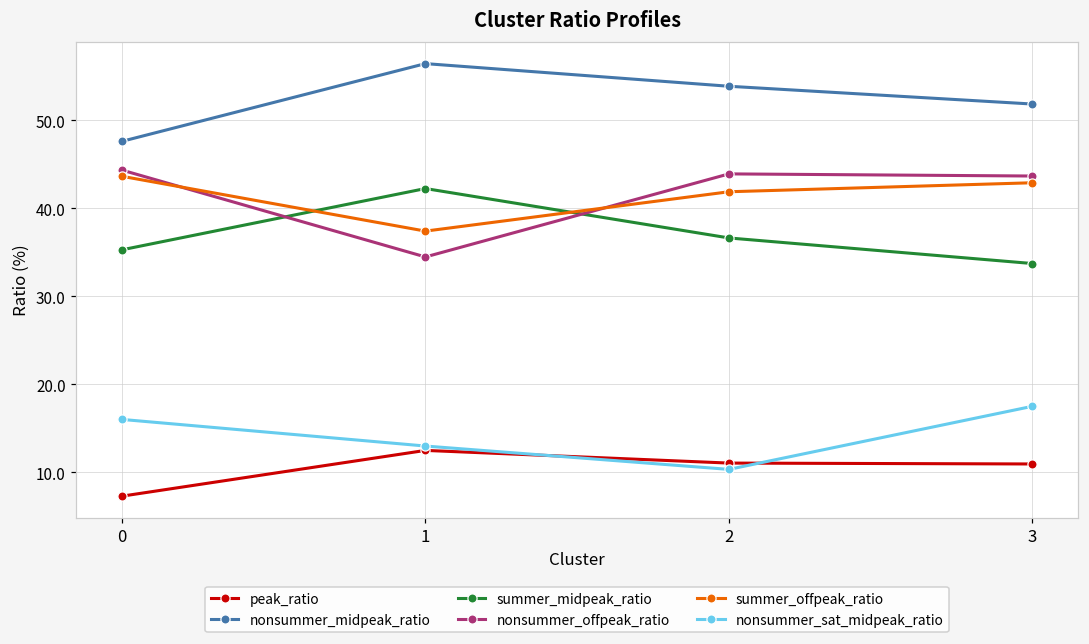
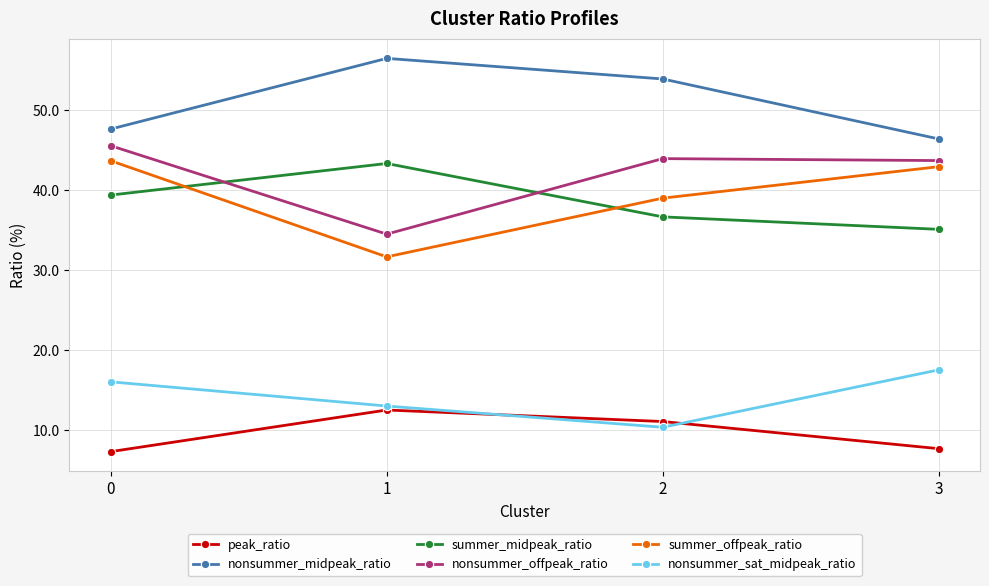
summer_midpeak_ratio, 0: 35 -> 39
nonsummer_offpeak_ratio, 0: 44 -> 46
summer_midpeak_ratio, 1: 42 -> 43
summer_offpeak_ratio, 1: 37 -> 32
summer_offpeak_ratio, 2: 42 -> 39
peak_ratio, 3: 11 -> 8
nonsummer_midpeak_ratio, 3: 52 -> 46
summer_midpeak_ratio, 3: 34 -> 35
